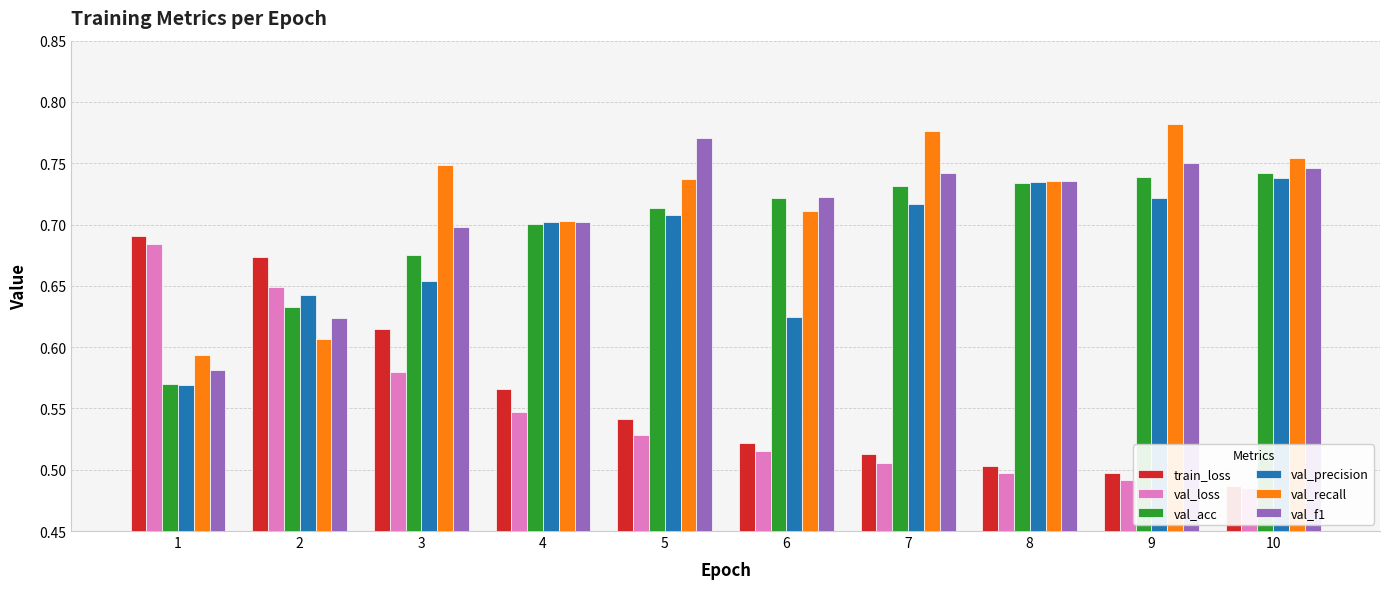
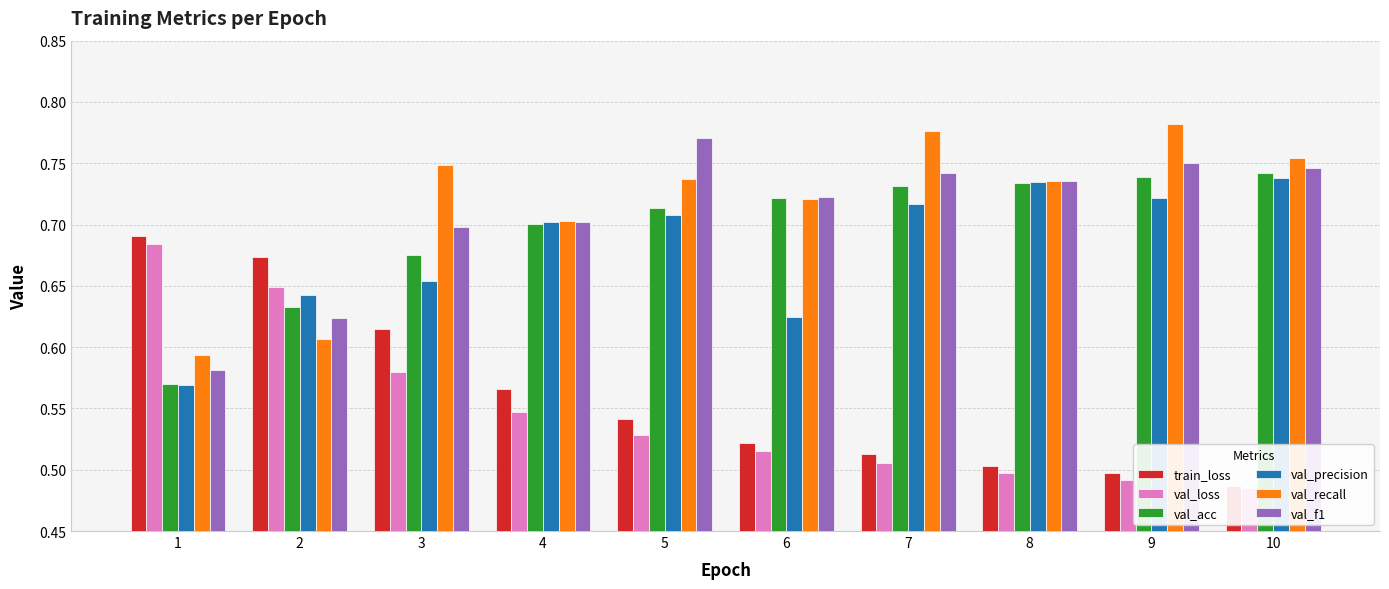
val_recall, 6: 0.711 -> 0.721
